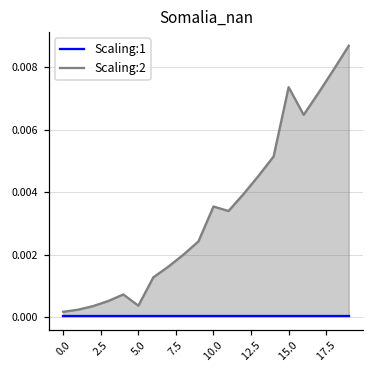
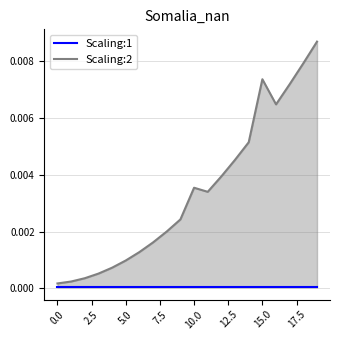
Scaling:2, 5.0: 0.0004 -> 0.0010
